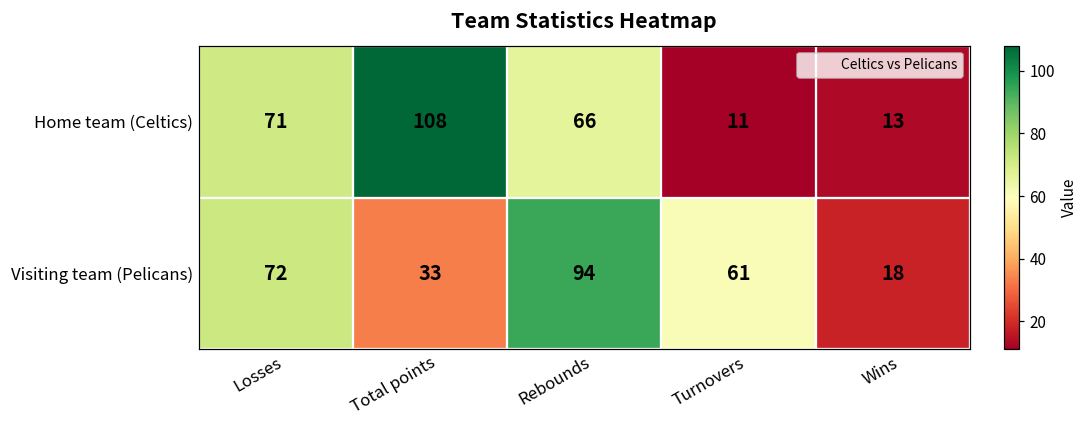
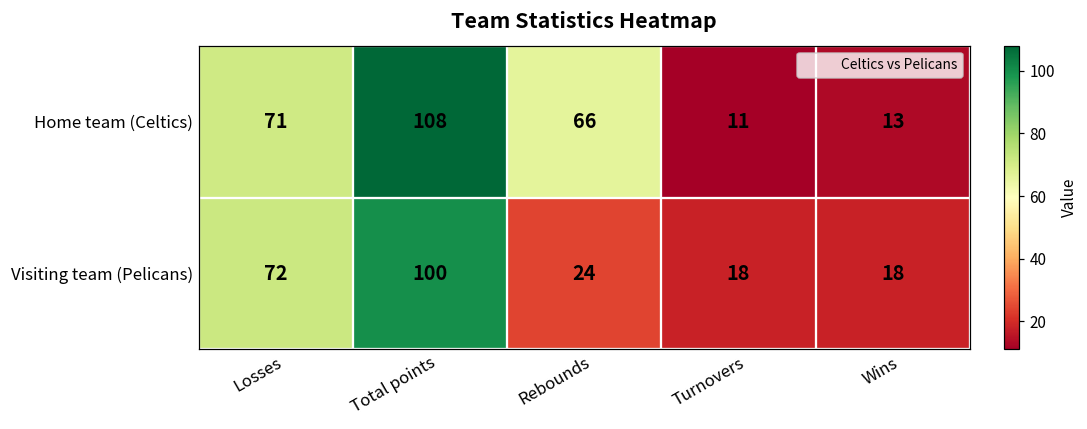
Visiting team (Pelicans), Total points: 33 -> 100
Visiting team (Pelicans), Rebounds: 94 -> 24
Visiting team (Pelicans), Turnovers: 61 -> 18
